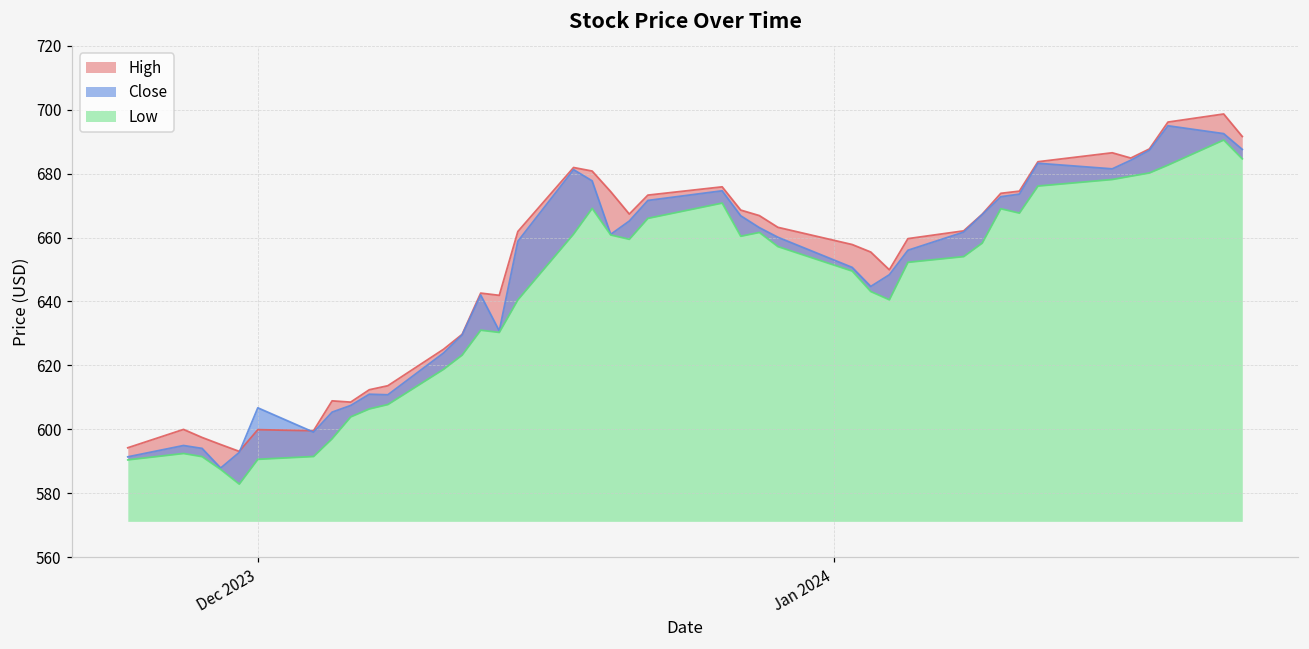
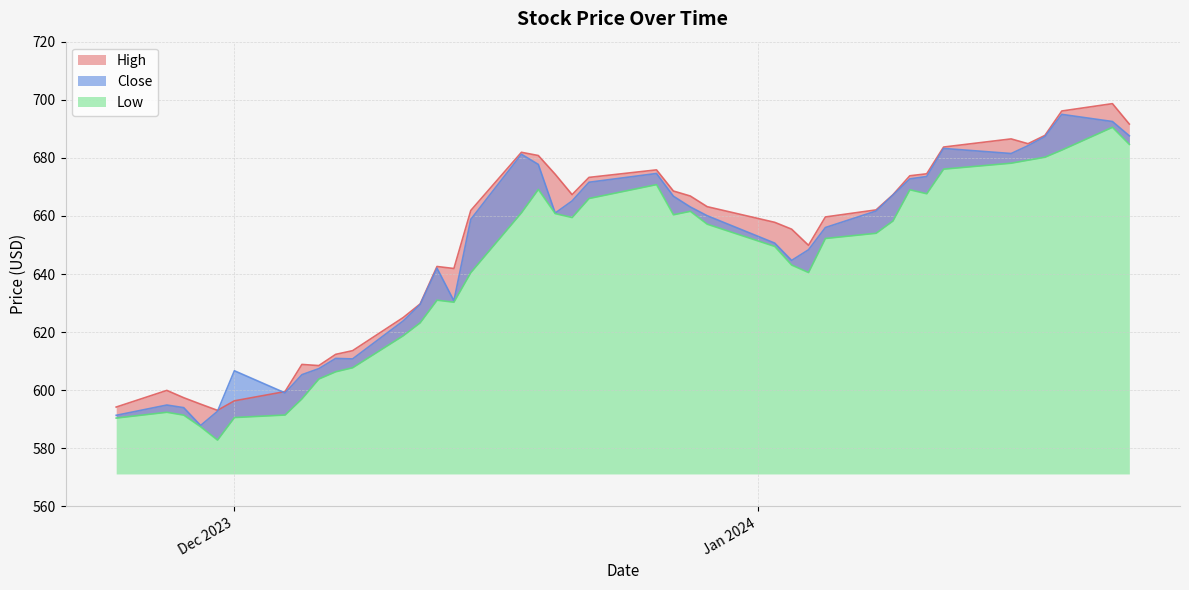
High, Dec 2023: 600 -> 596
